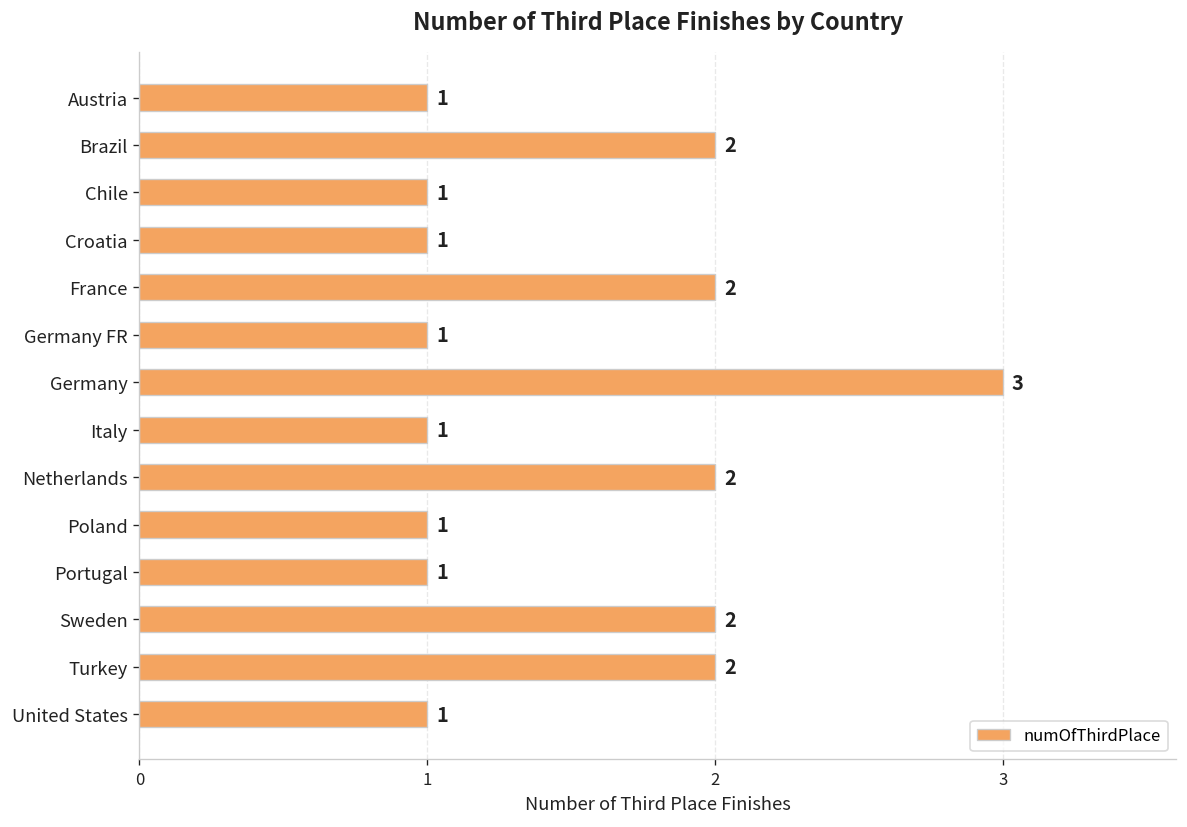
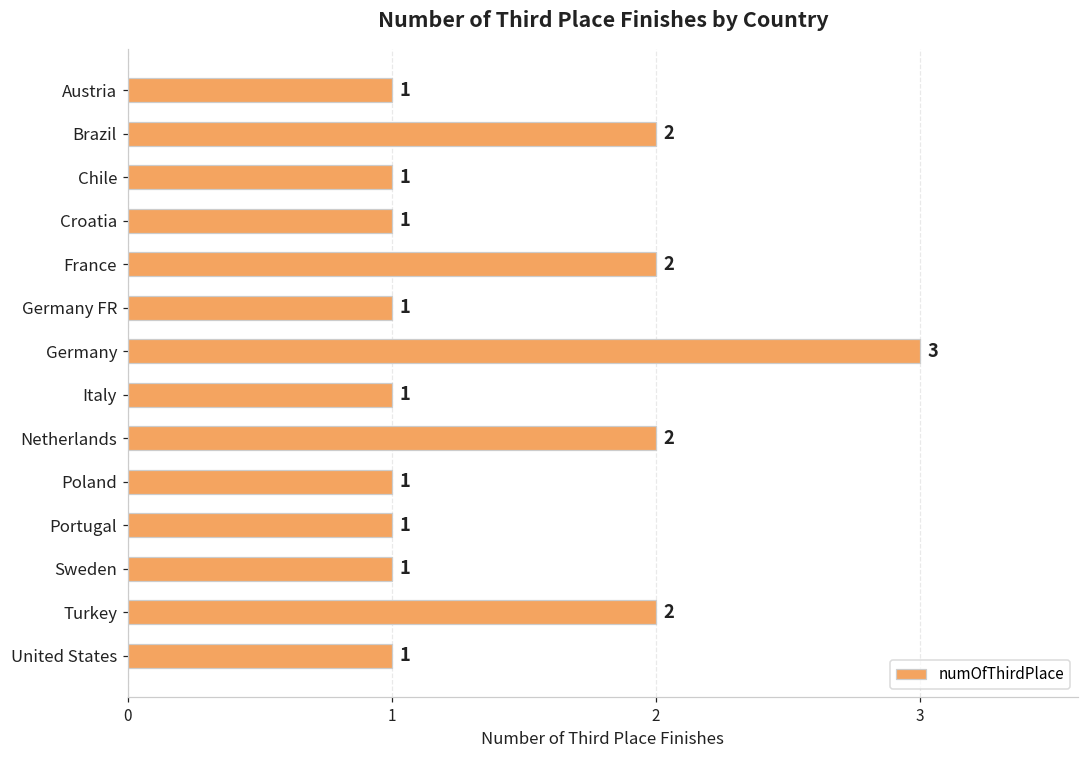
Sweden: 2 -> 1
